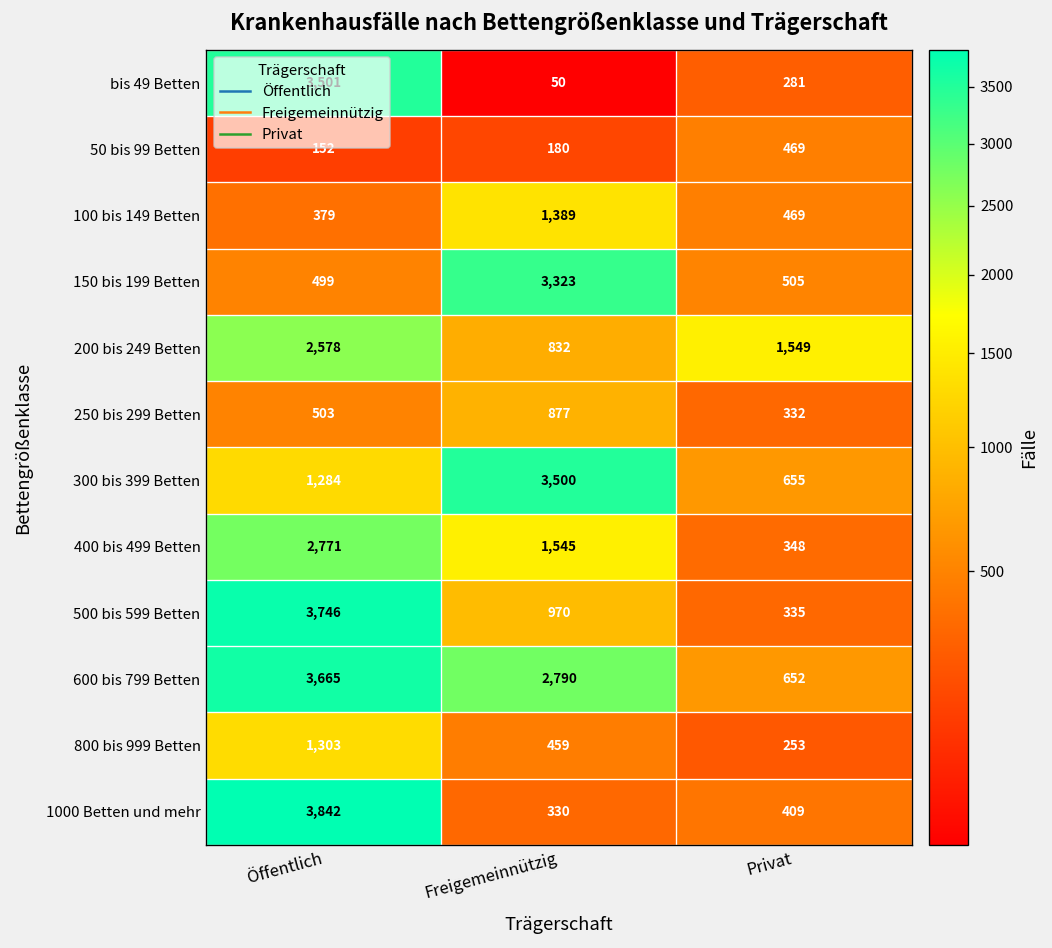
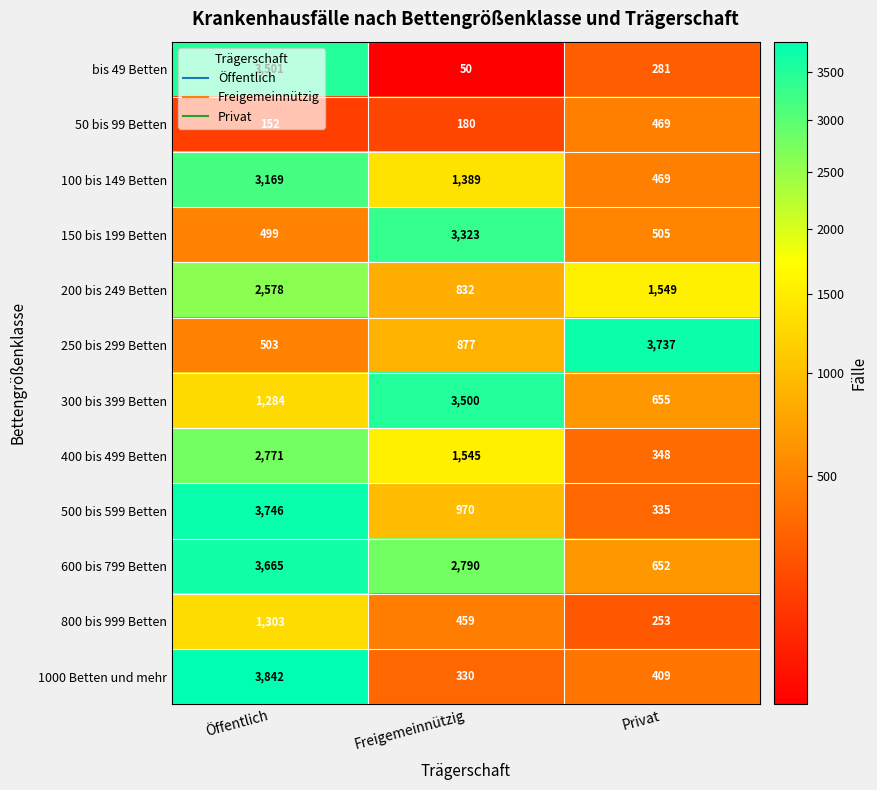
100 bis 149 Betten, Öffentlich: 379 -> 3,169
250 bis 299 Betten, Privat: 332 -> 3,737
